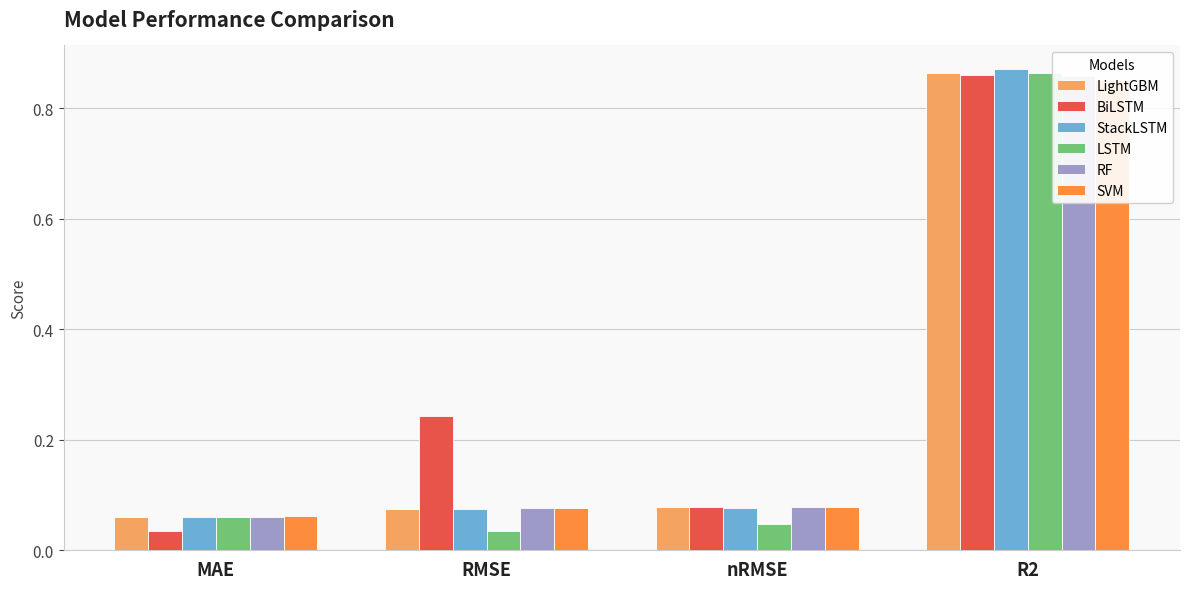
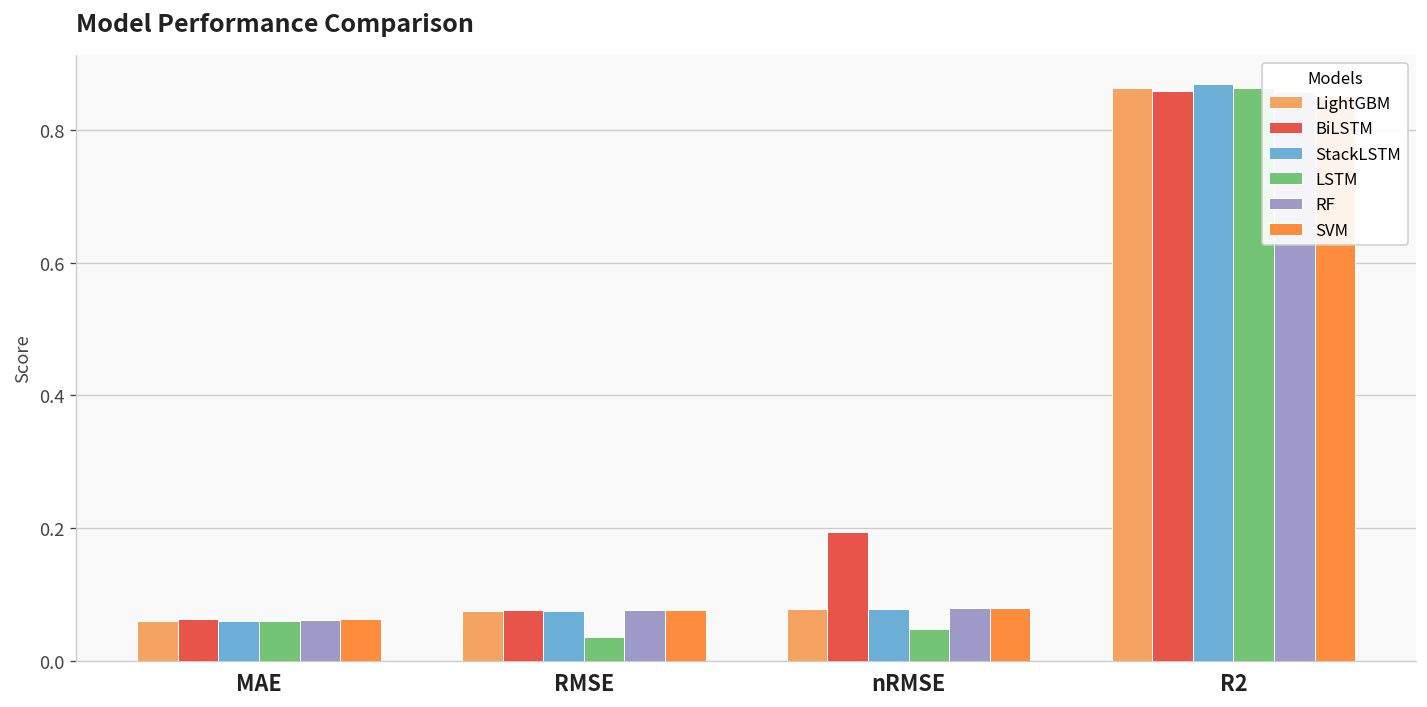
BiLSTM, MAE: 0.03 -> 0.06
BiLSTM, RMSE: 0.24 -> 0.08
BiLSTM, nRMSE: 0.08 -> 0.19
